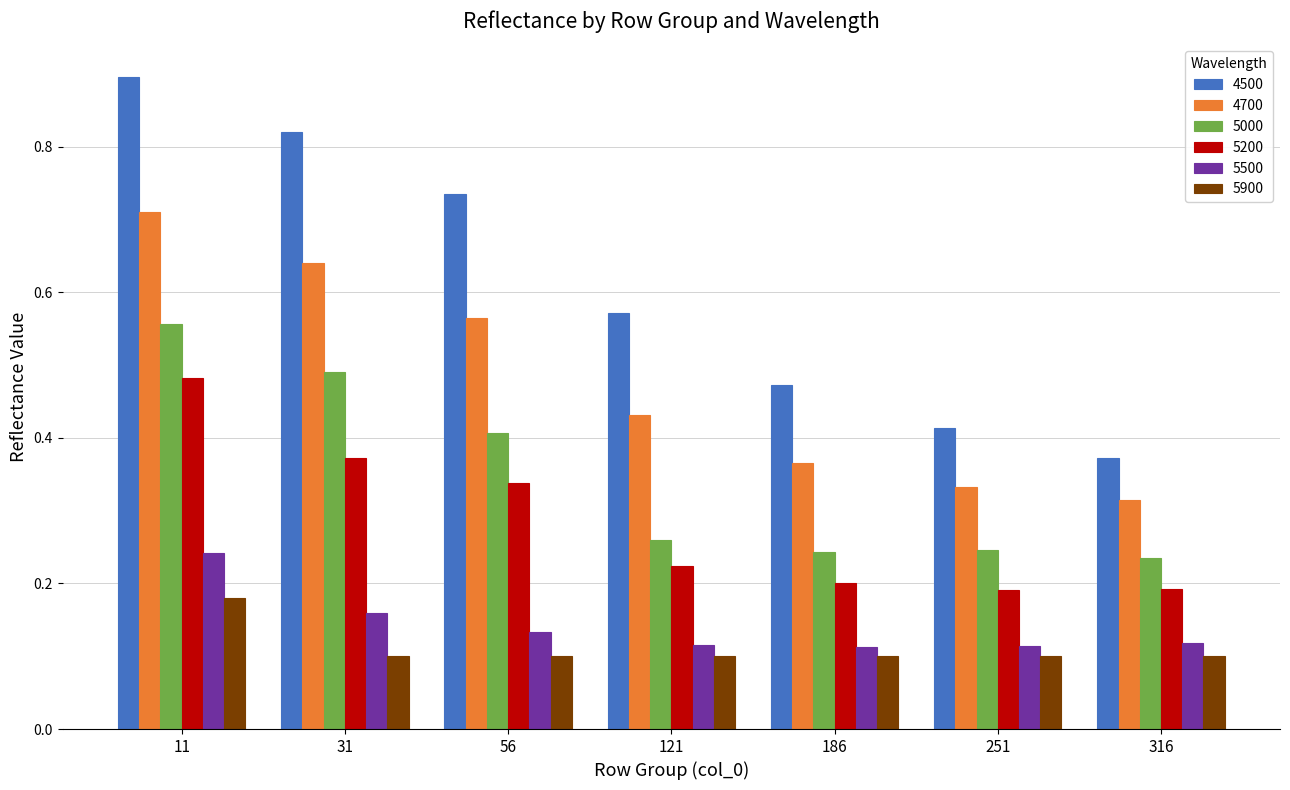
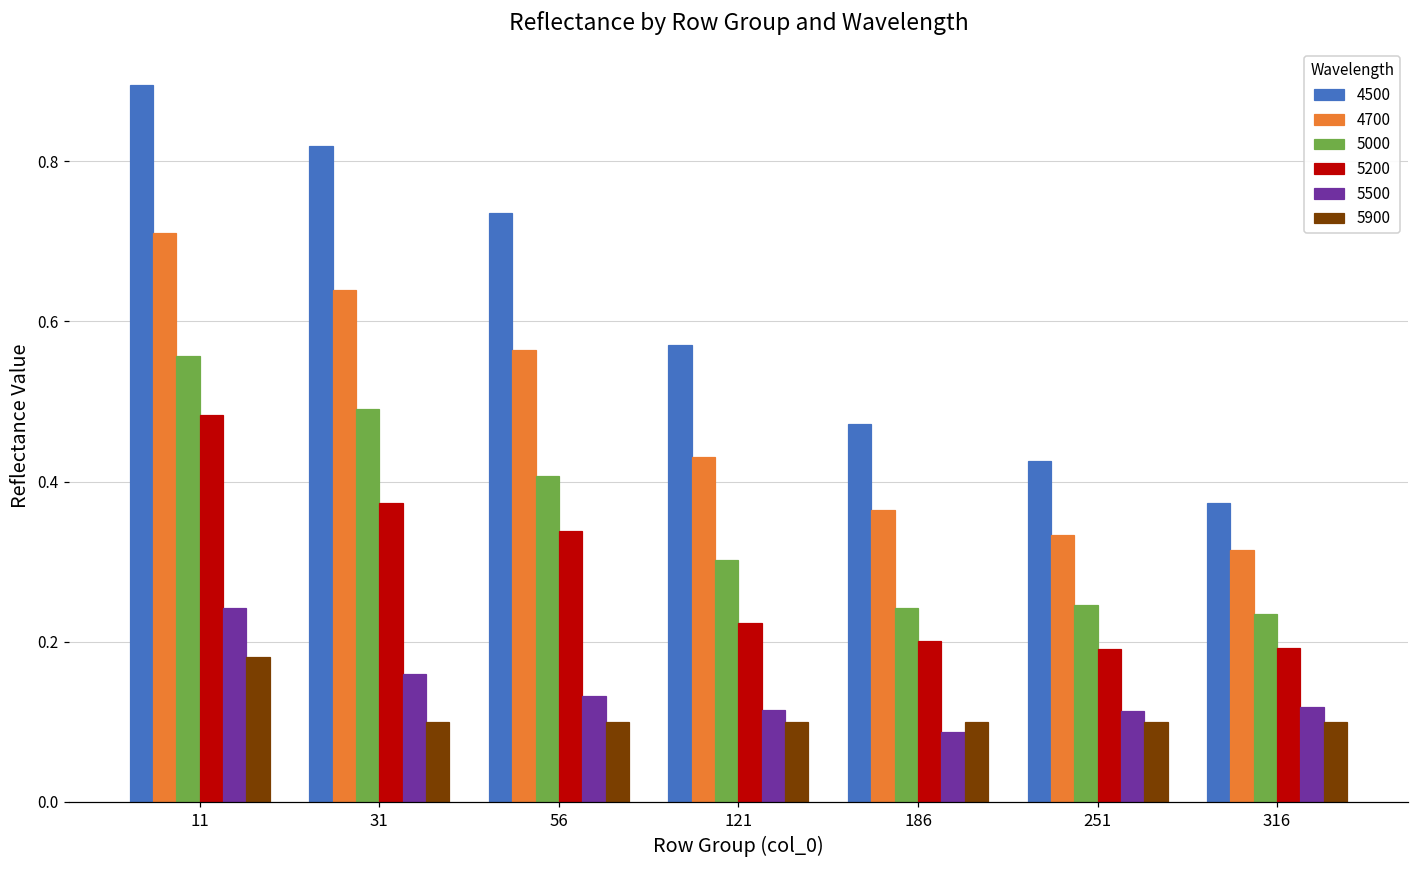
5000, 121: 0.26 -> 0.30
5500, 186: 0.11 -> 0.09
4500, 251: 0.41 -> 0.43
